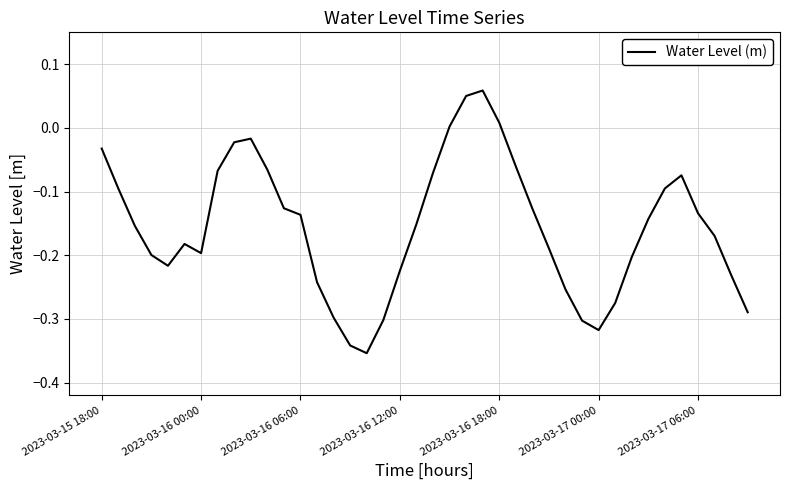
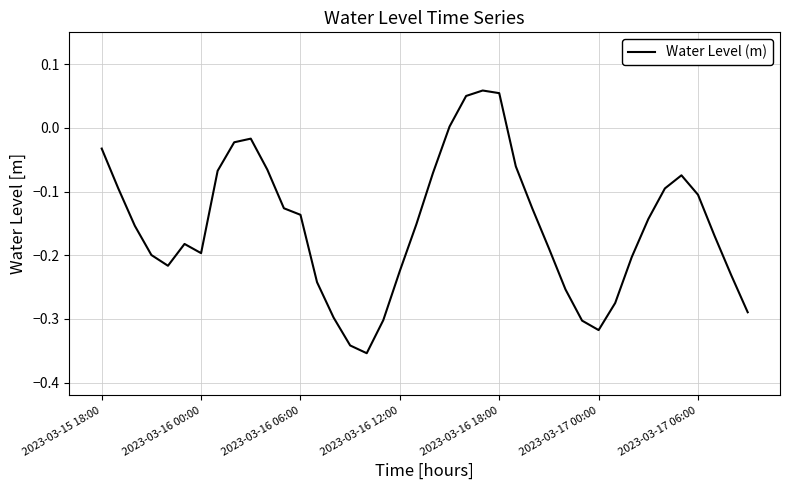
2023-03-16 18:00: 0.01 -> 0.05
2023-03-17 06:00: -0.13 -> -0.11
